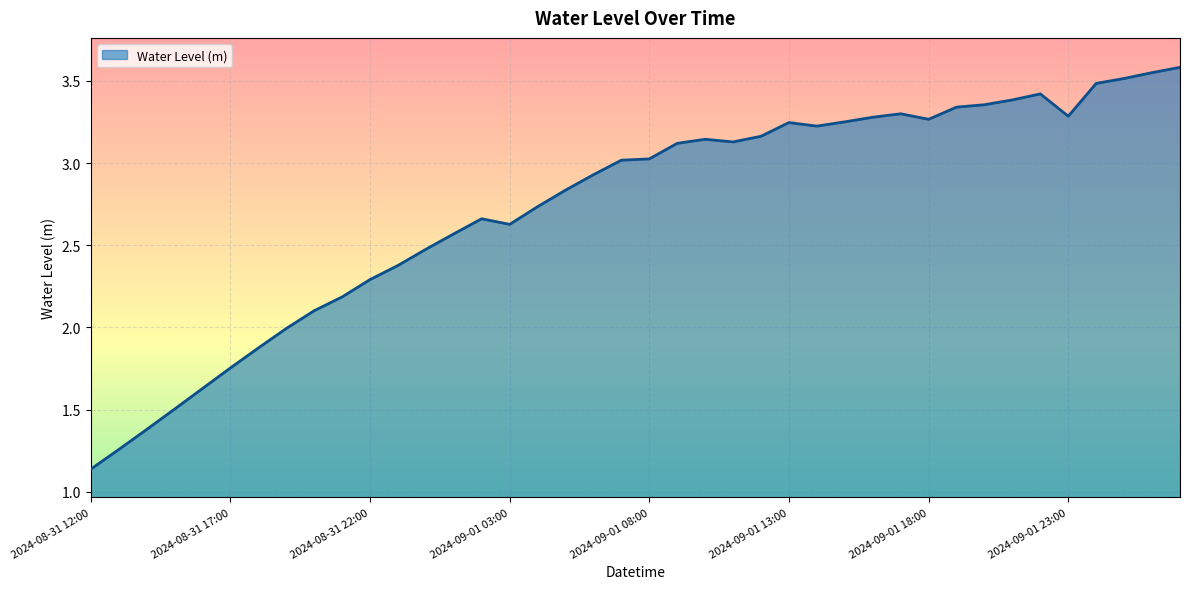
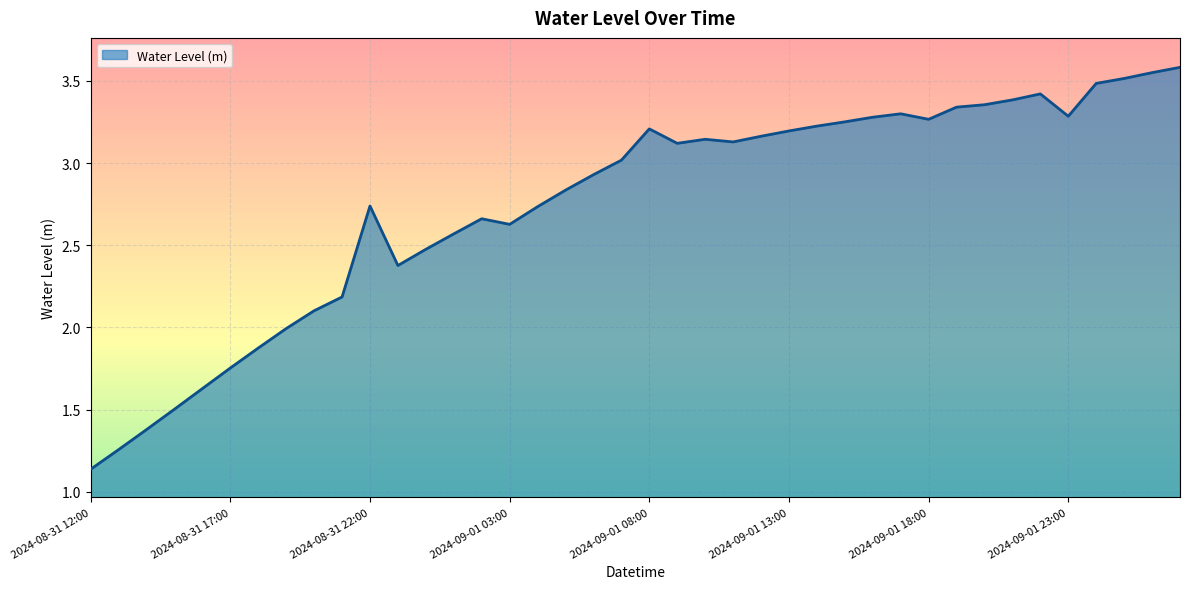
2024-08-31 22:00: 2.29 -> 2.74
2024-09-01 08:00: 3.03 -> 3.21
2024-09-01 13:00: 3.25 -> 3.20
